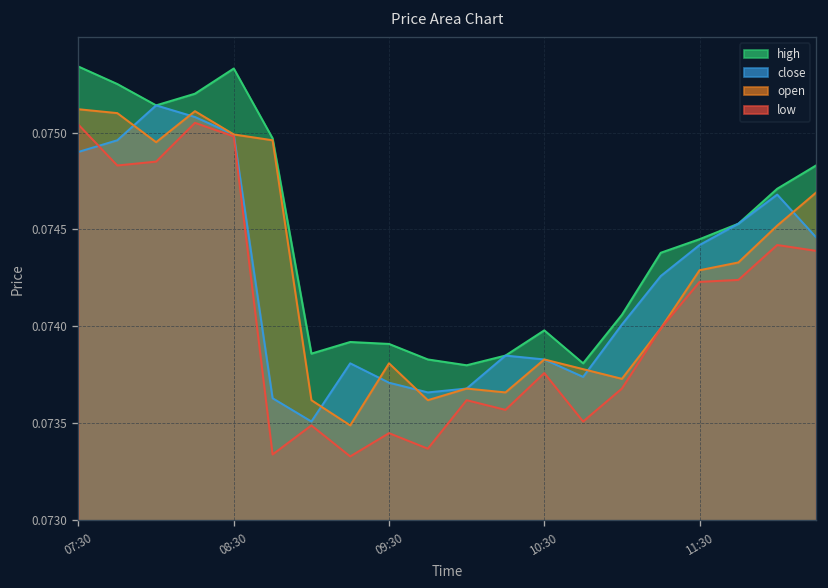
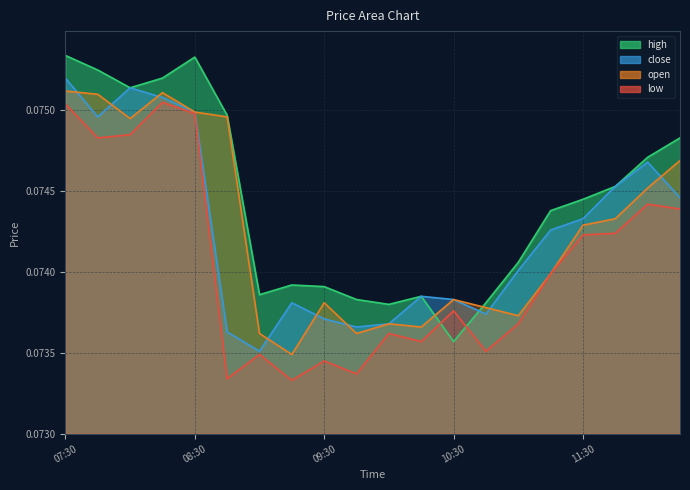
close, 07:30: 0.0749 -> 0.0752
high, 10:30: 0.07398 -> 0.07357
close, 11:30: 0.07442 -> 0.07433
